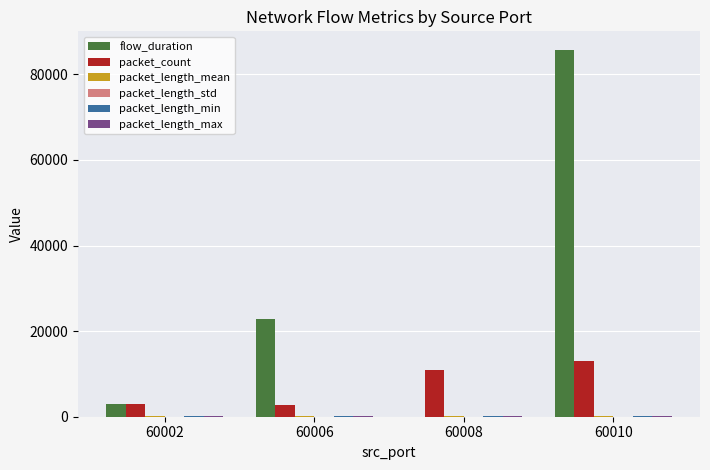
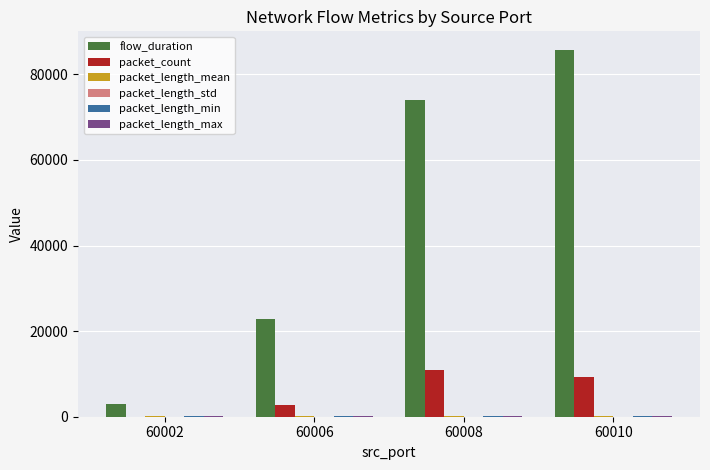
packet_count, 60002: 3000 -> 0
flow_duration, 60008: 0 -> 74000
packet_count, 60010: 13000 -> 9000
